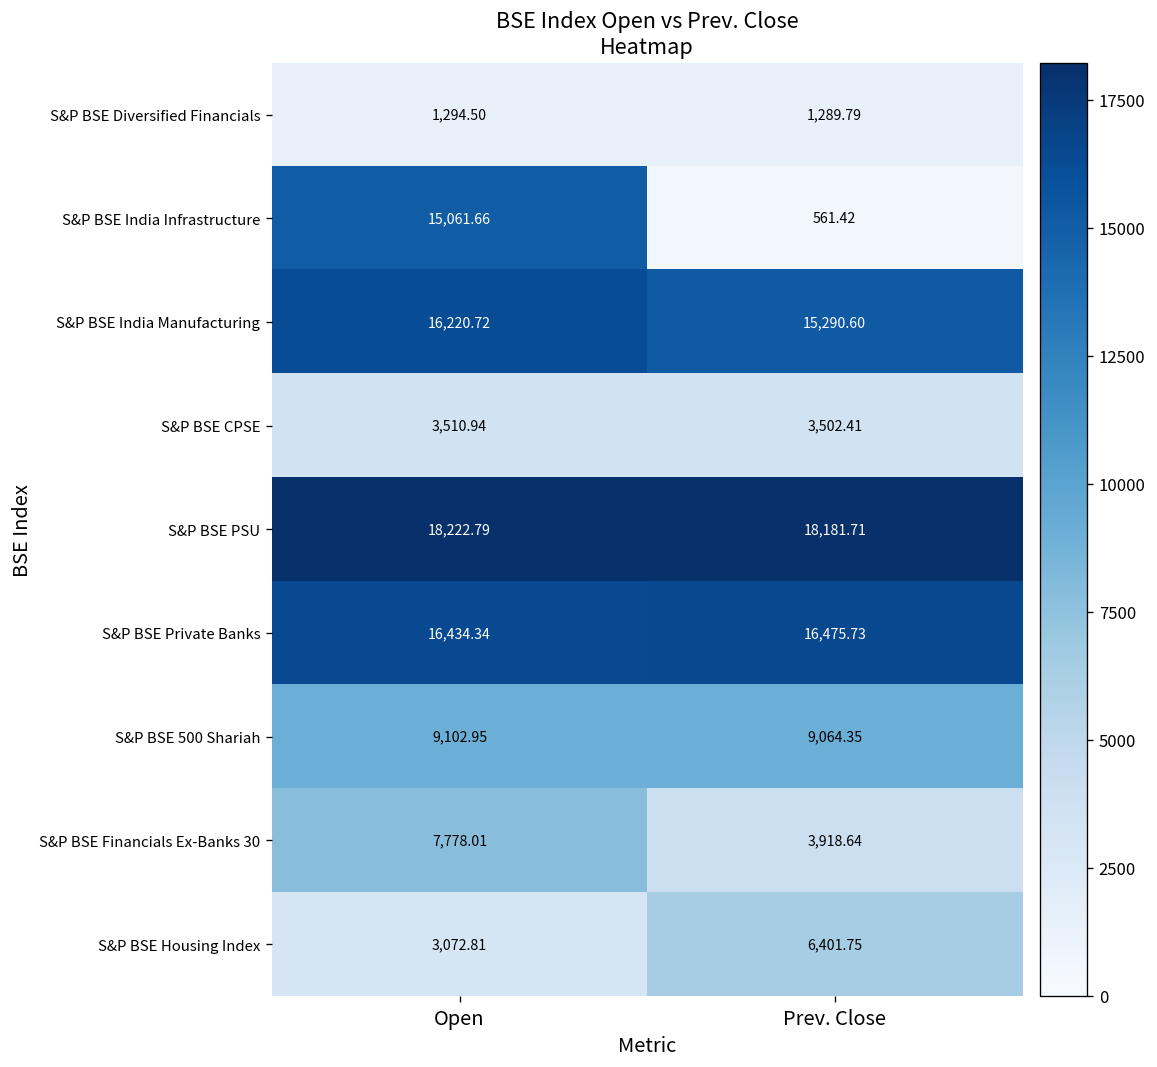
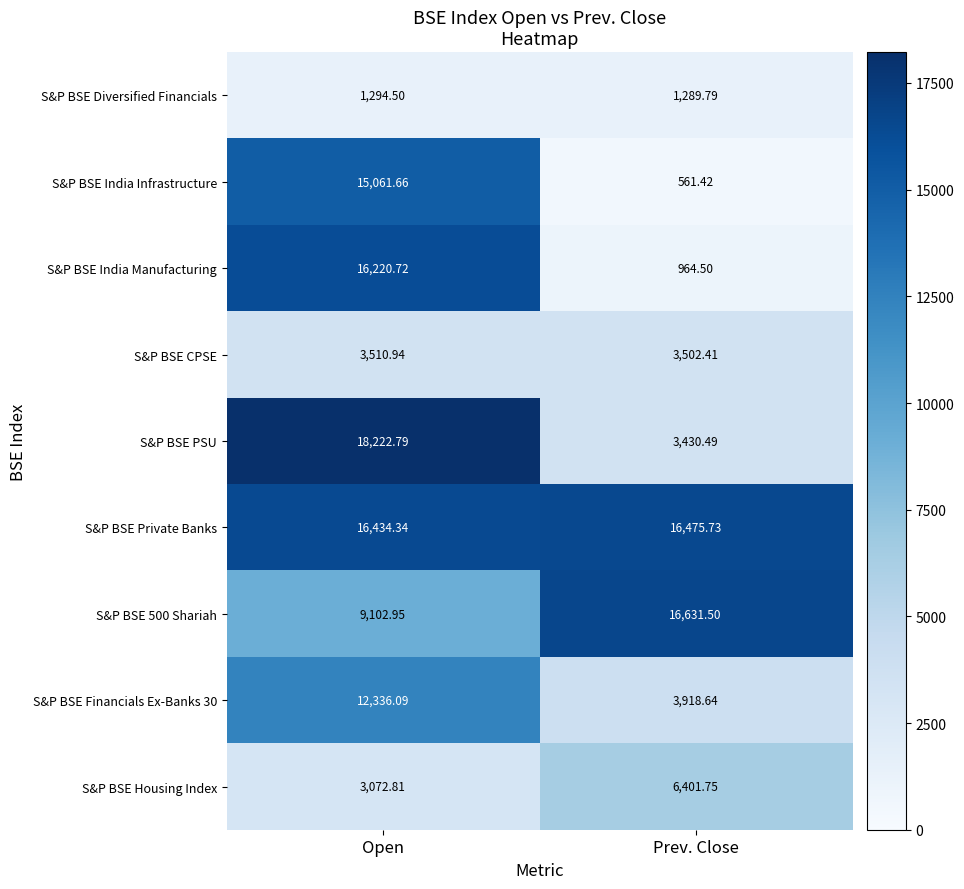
S&P BSE India Manufacturing, Prev. Close: 15,290.60 -> 964.50
S&P BSE PSU, Prev. Close: 18,181.71 -> 3,430.49
S&P BSE 500 Shariah, Prev. Close: 9,064.35 -> 16,631.50
S&P BSE Financials Ex-Banks 30, Open: 7,778.01 -> 12,336.09
